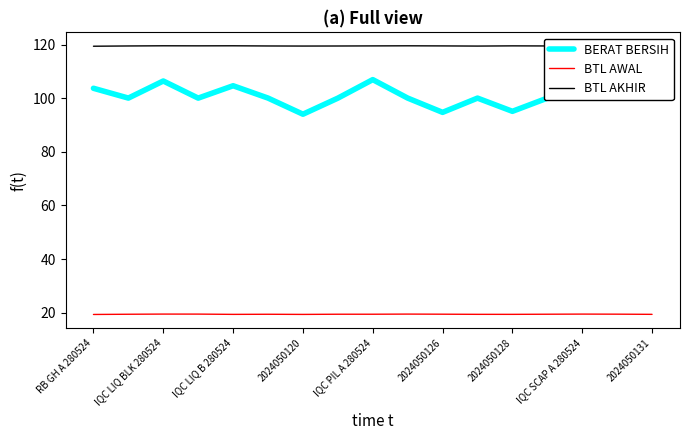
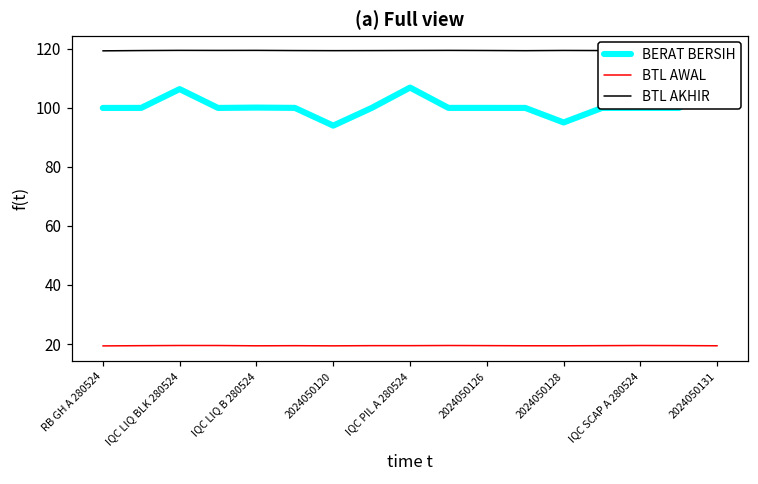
BERAT BERSIH, RB GH A 280524: 104 -> 100
BERAT BERSIH, IQC LIQ B 280524: 105 -> 100
BERAT BERSIH, 2024050126: 95 -> 100
